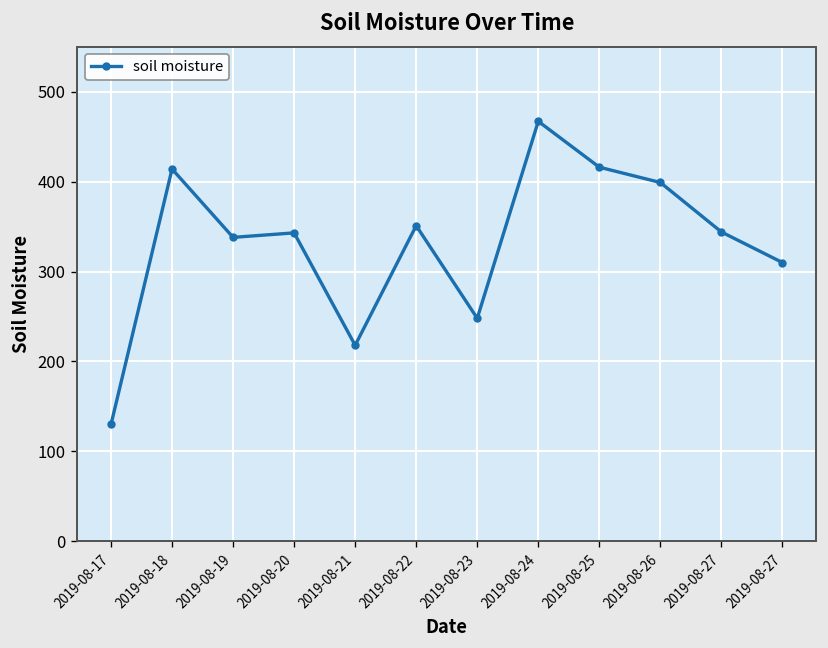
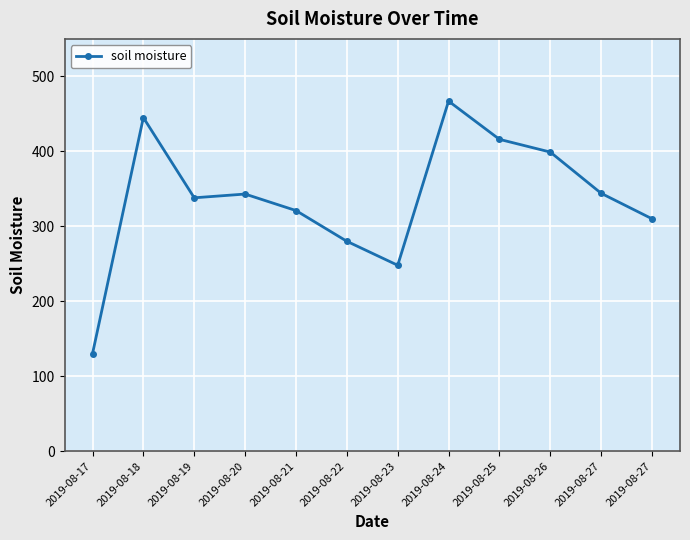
2019-08-18: 410 -> 450
2019-08-21: 220 -> 320
2019-08-22: 350 -> 280
